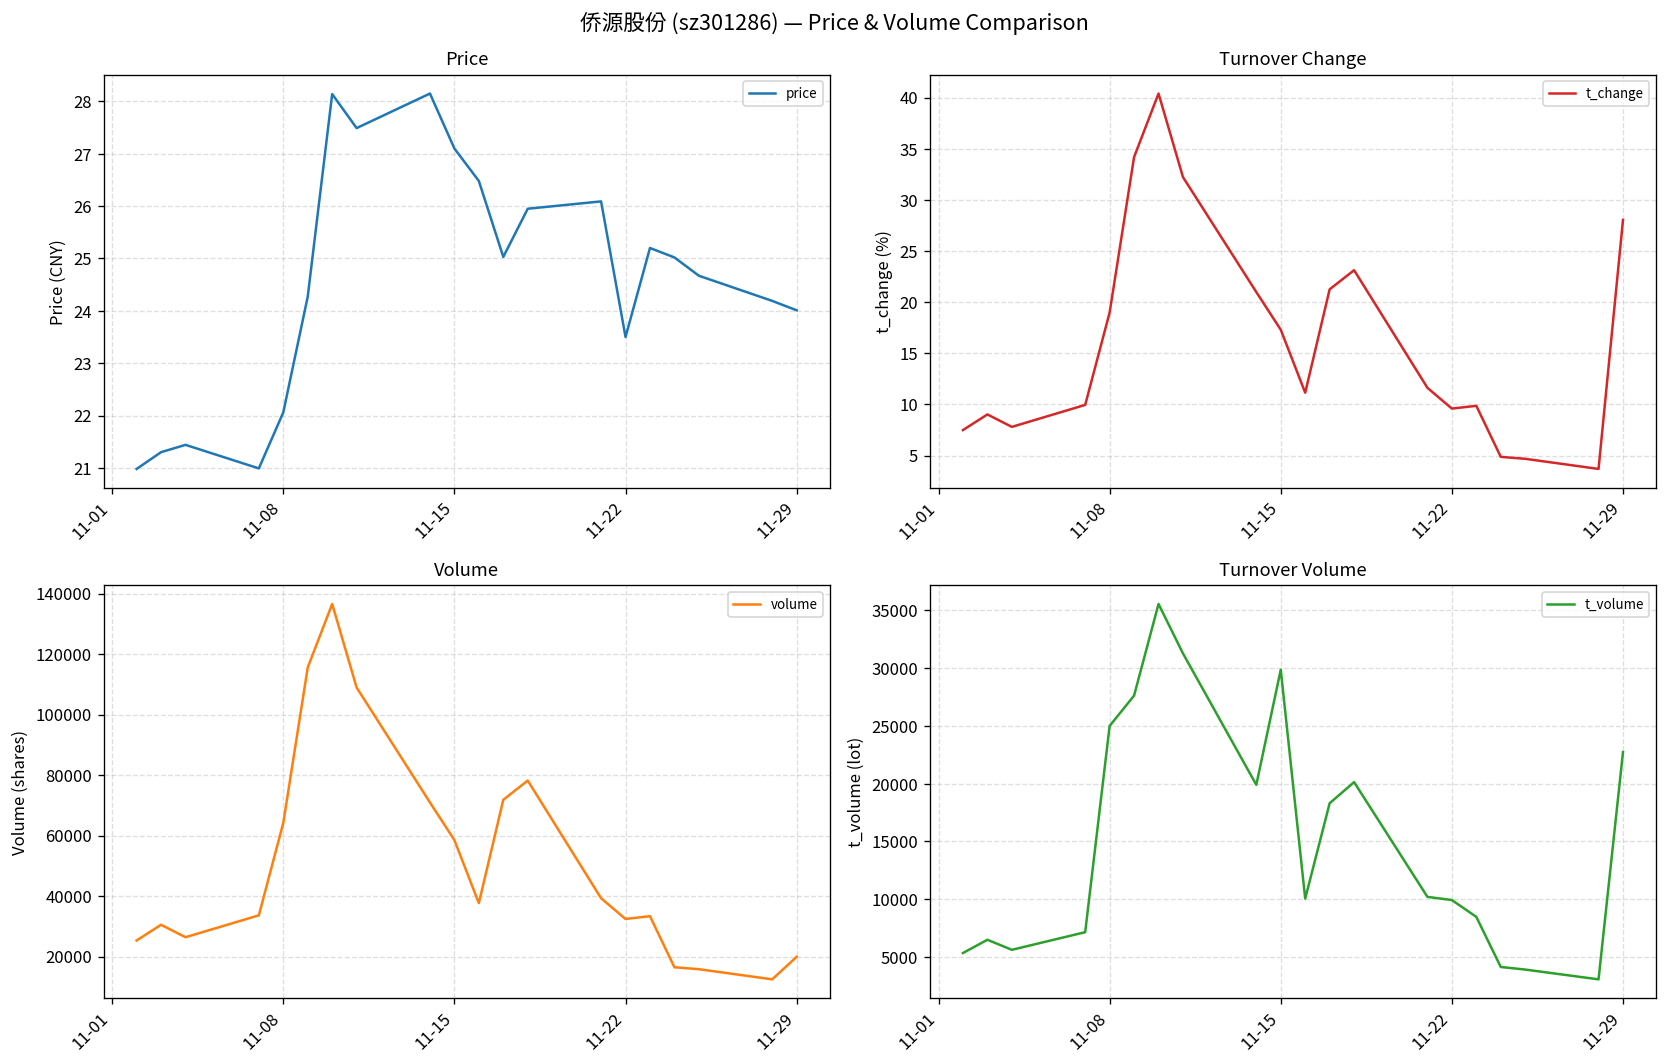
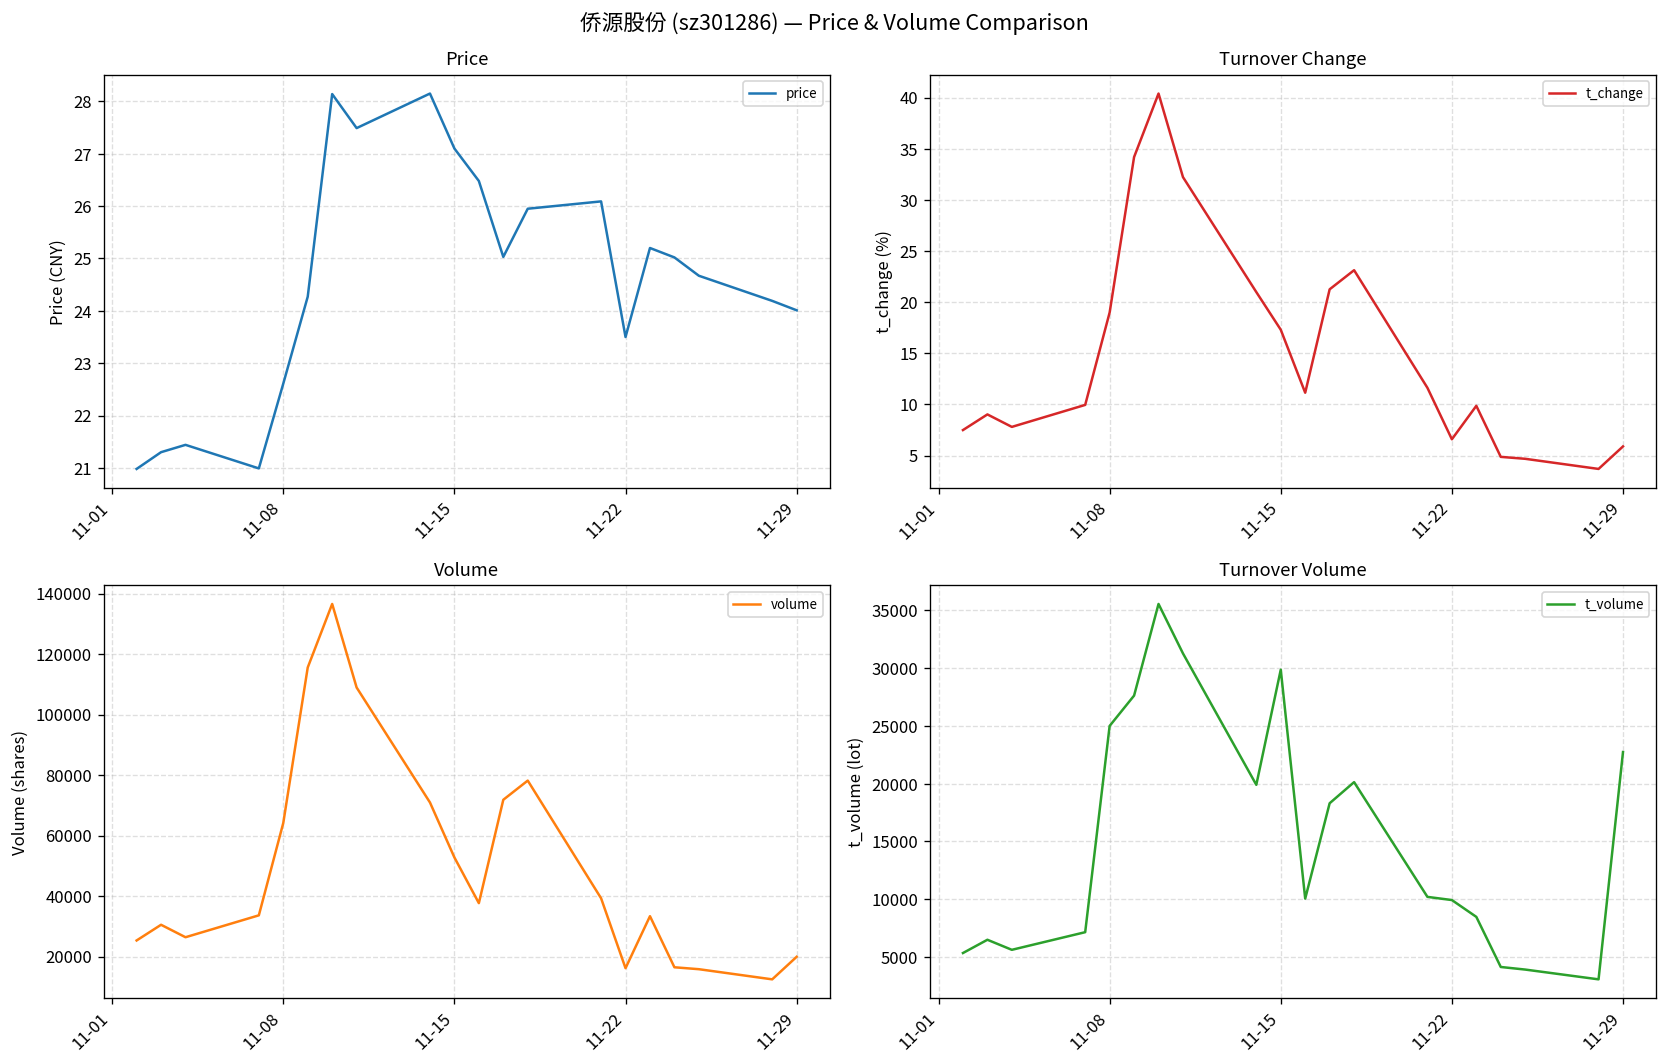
Price, 11-08: 22.1 -> 22.6
Turnover Change, 11-22: 10 -> 7
Turnover Change, 11-29: 28 -> 6
Volume, 11-15: 58000 -> 53000
Volume, 11-22: 32000 -> 16000
